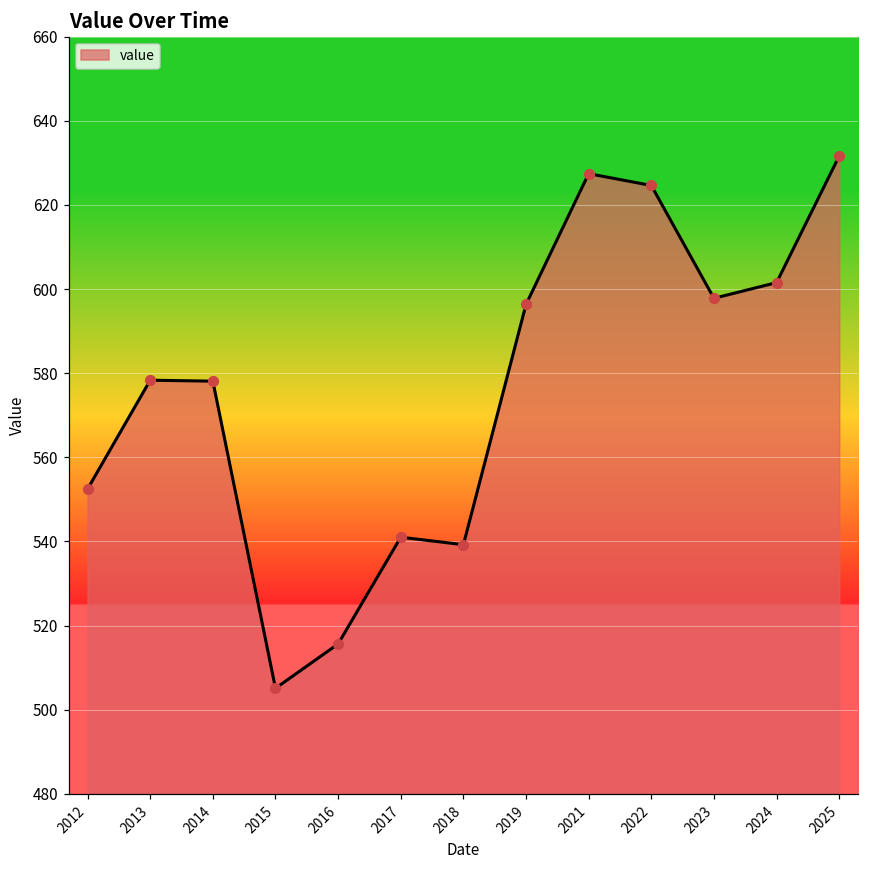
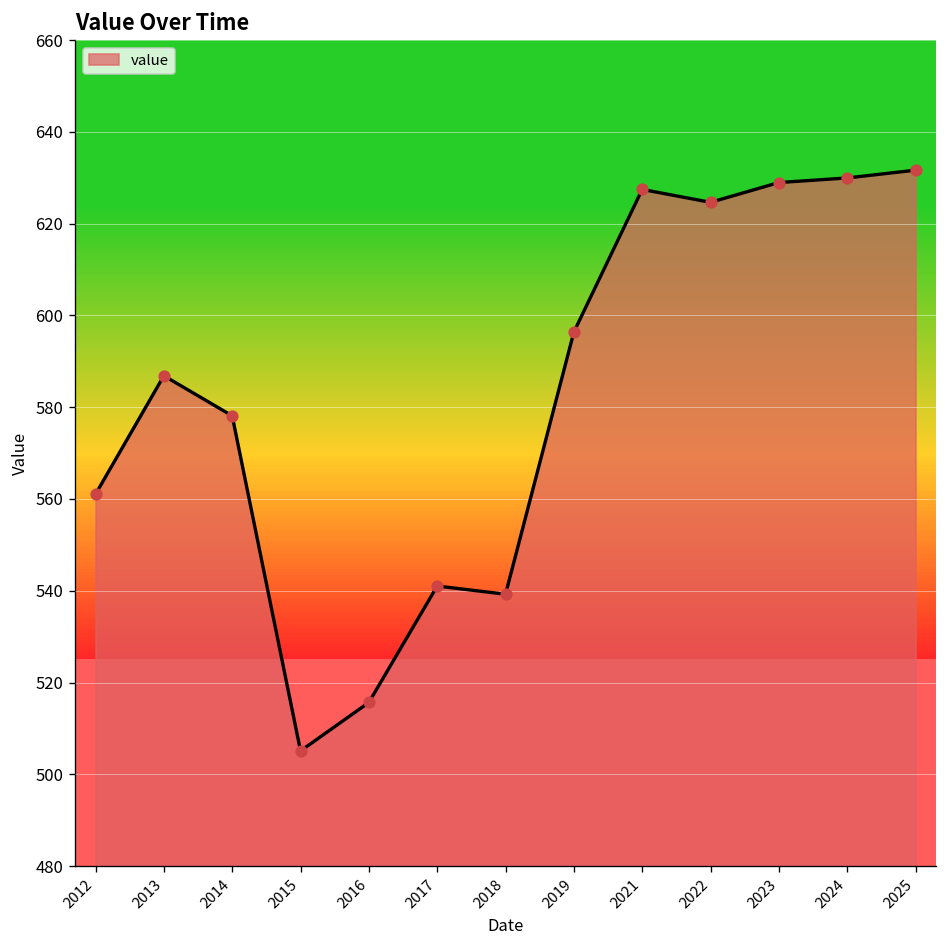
2012: 552 -> 561
2013: 578 -> 587
2023: 598 -> 629
2024: 602 -> 630
